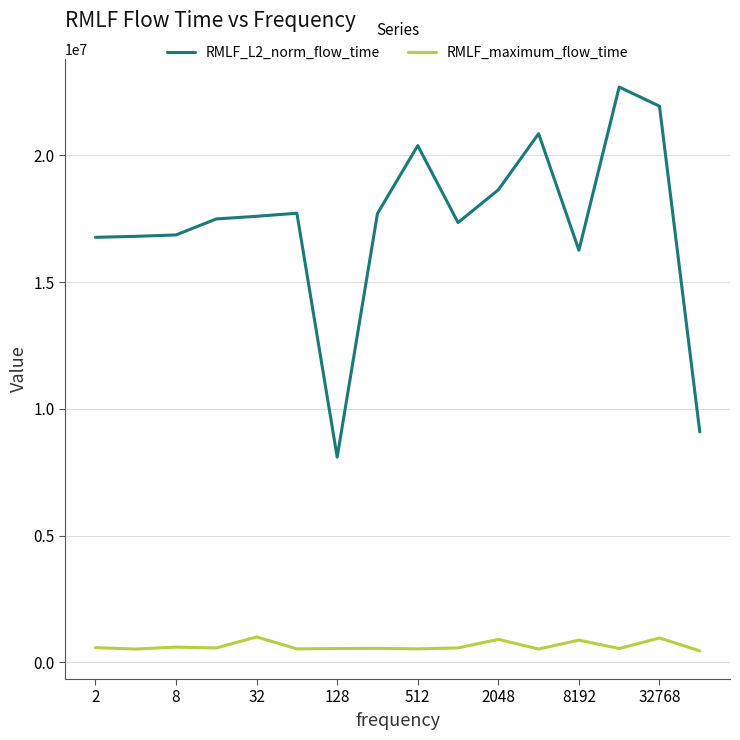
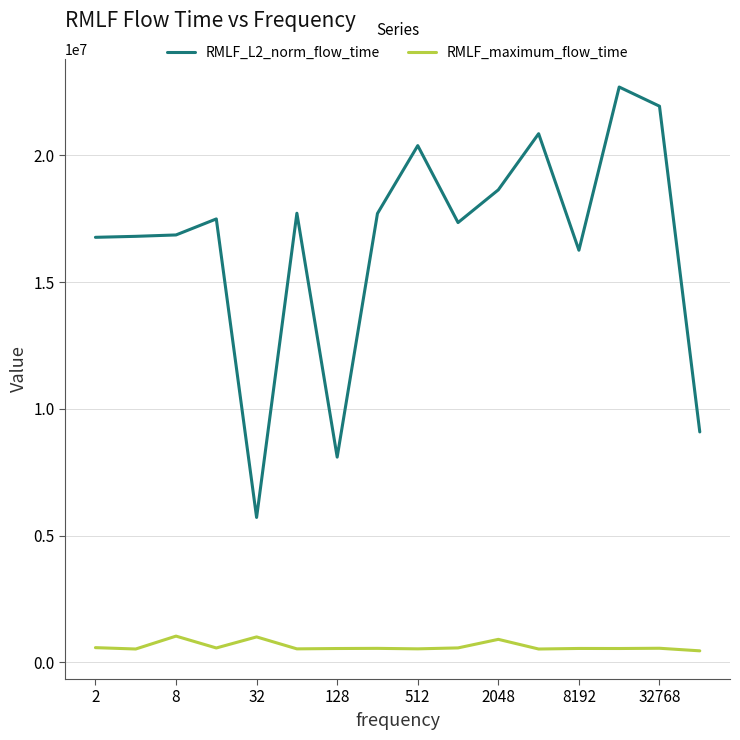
RMLF_maximum_flow_time, 8: 600000 -> 1000000
RMLF_L2_norm_flow_time, 32: 17600000 -> 5700000
RMLF_maximum_flow_time, 8192: 900000 -> 600000
RMLF_maximum_flow_time, 32768: 1000000 -> 600000
